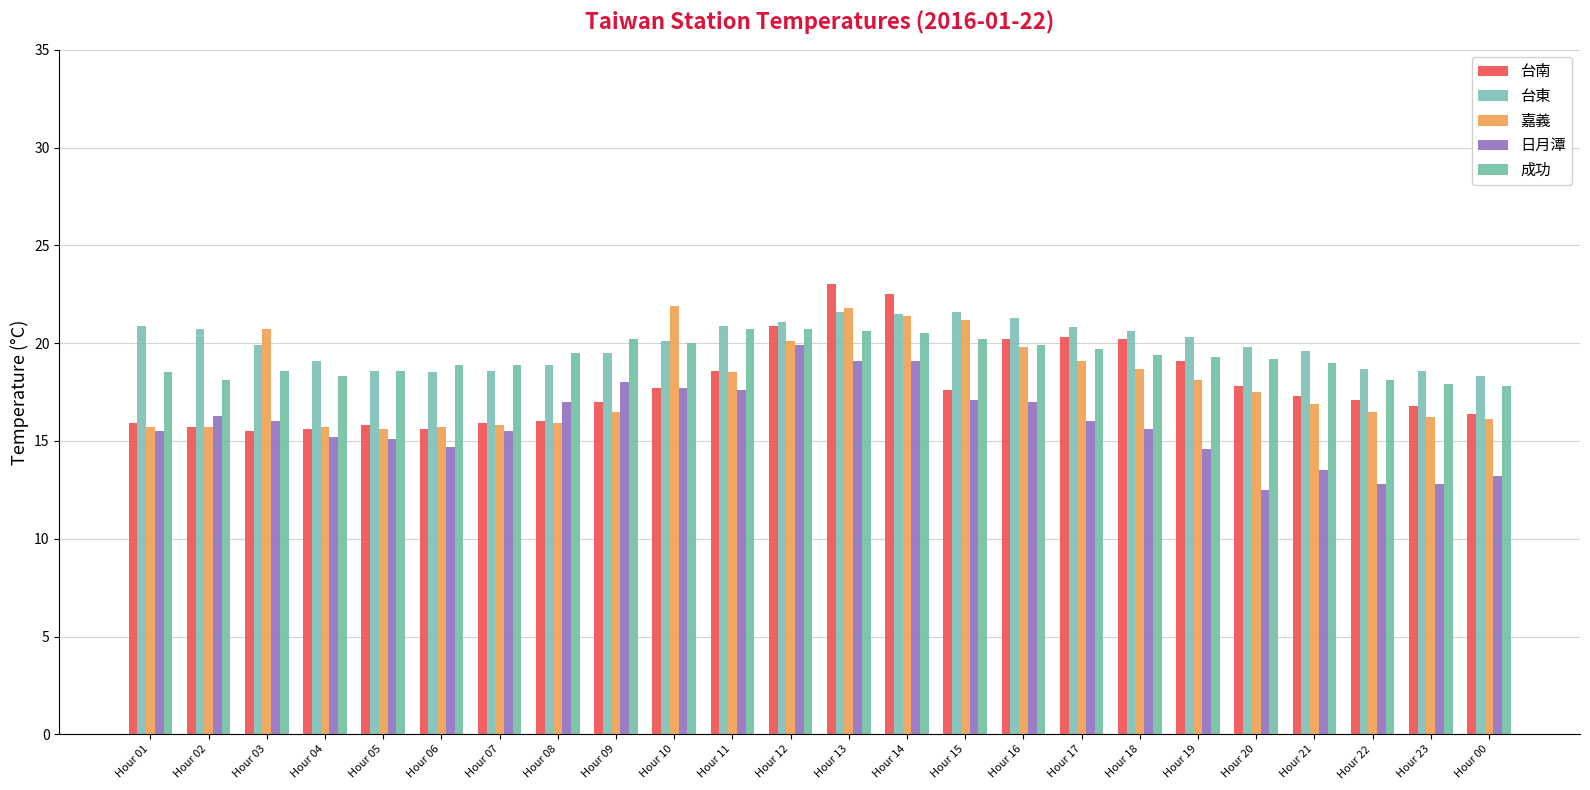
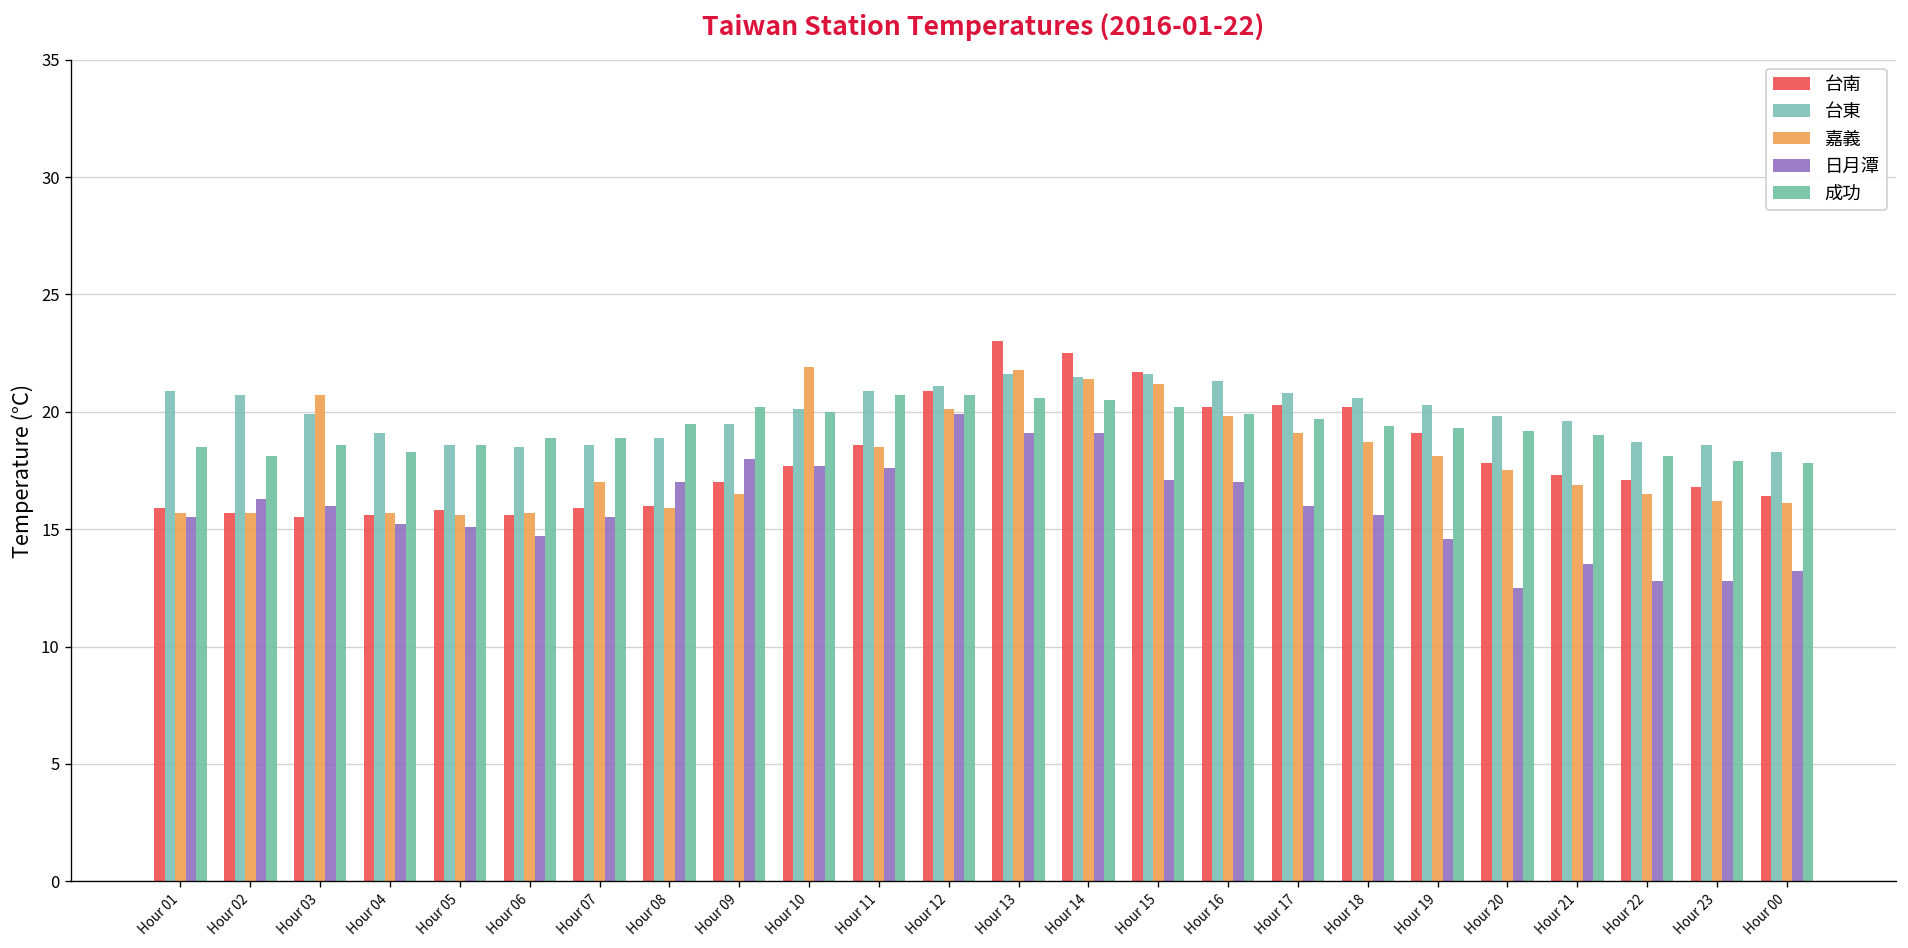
嘉義, Hour 07: 15.8 -> 17.0
台南, Hour 15: 17.6 -> 21.7
